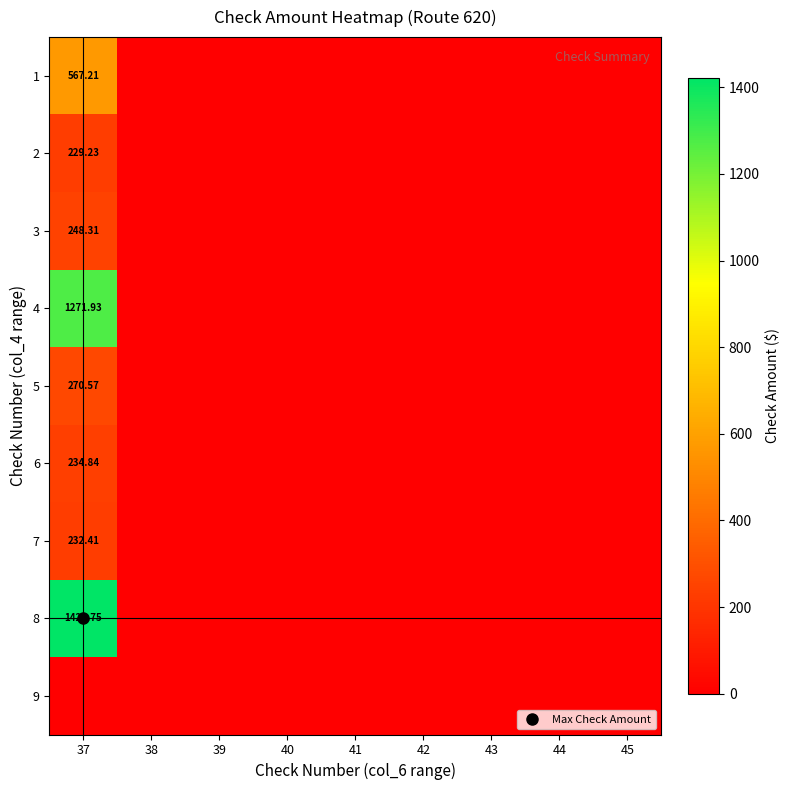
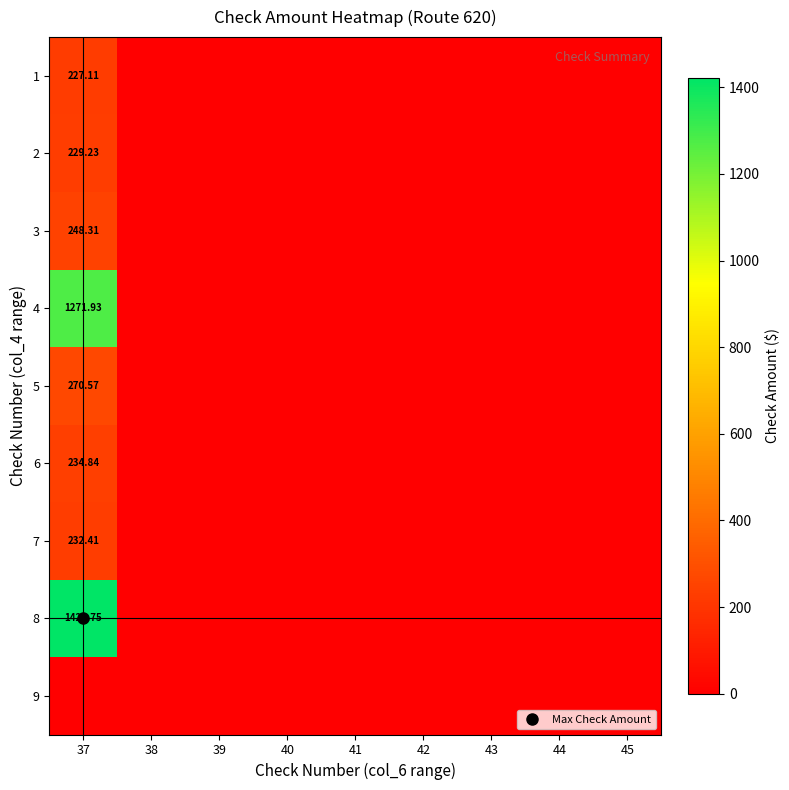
1, 37: 567.21 -> 227.11
